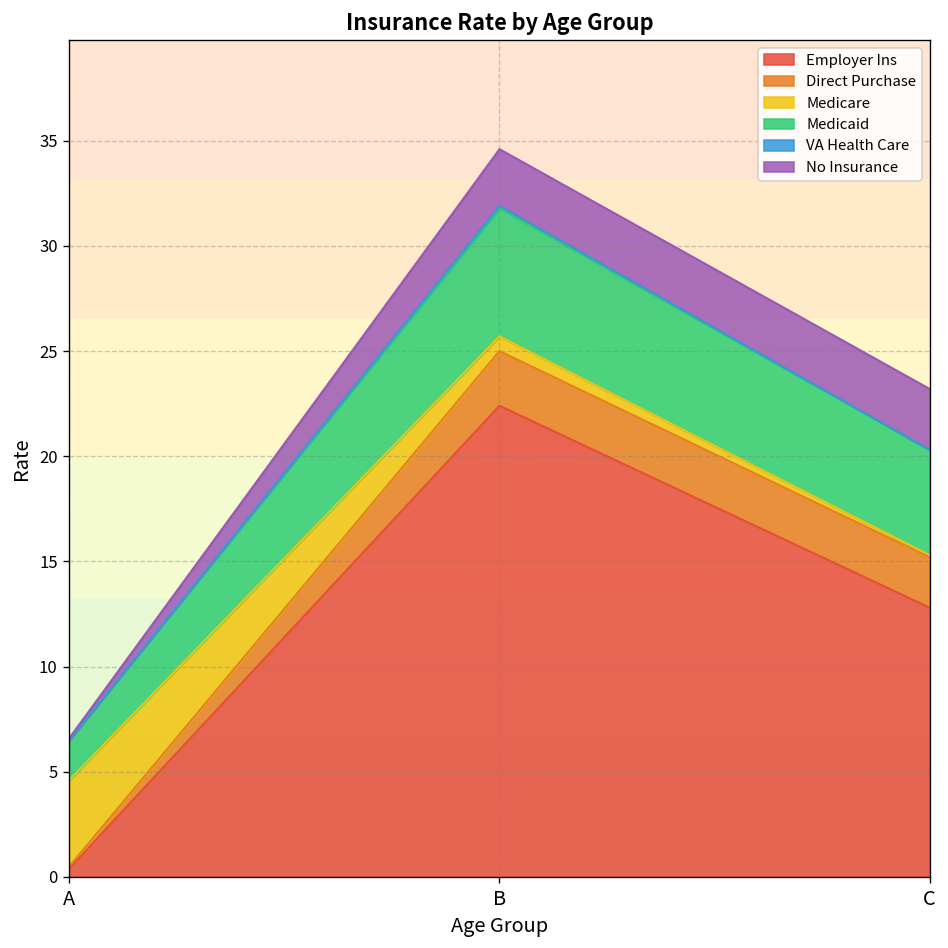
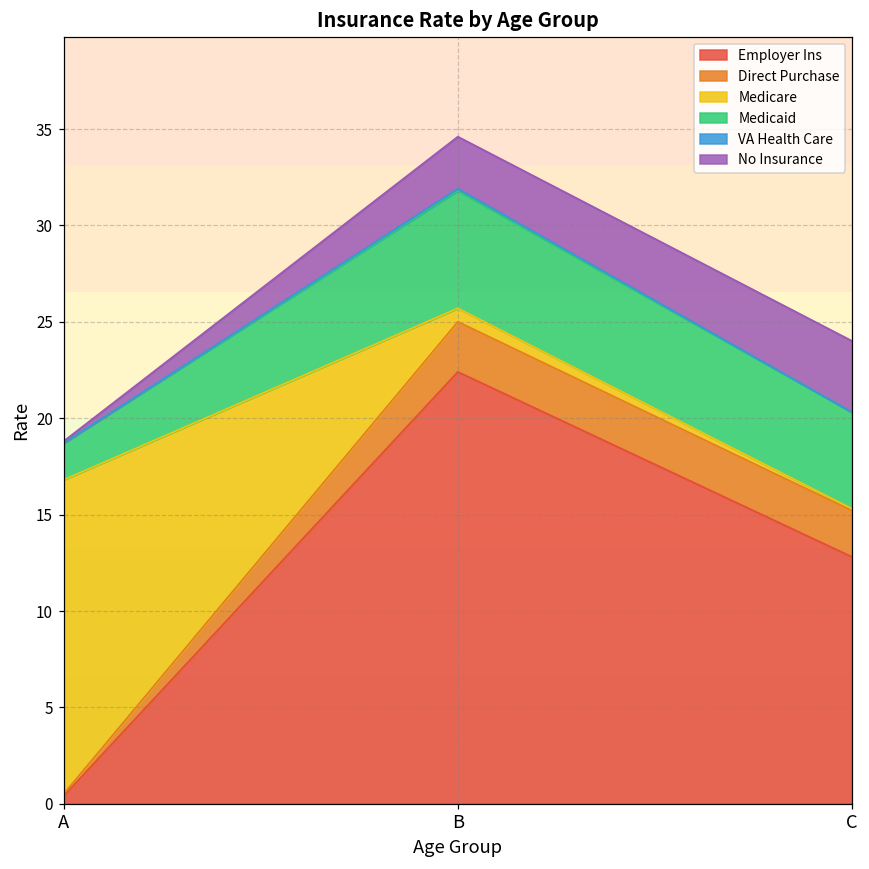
Medicare, A: 4.1 -> 16.3
No Insurance, C: 2.9 -> 3.7
